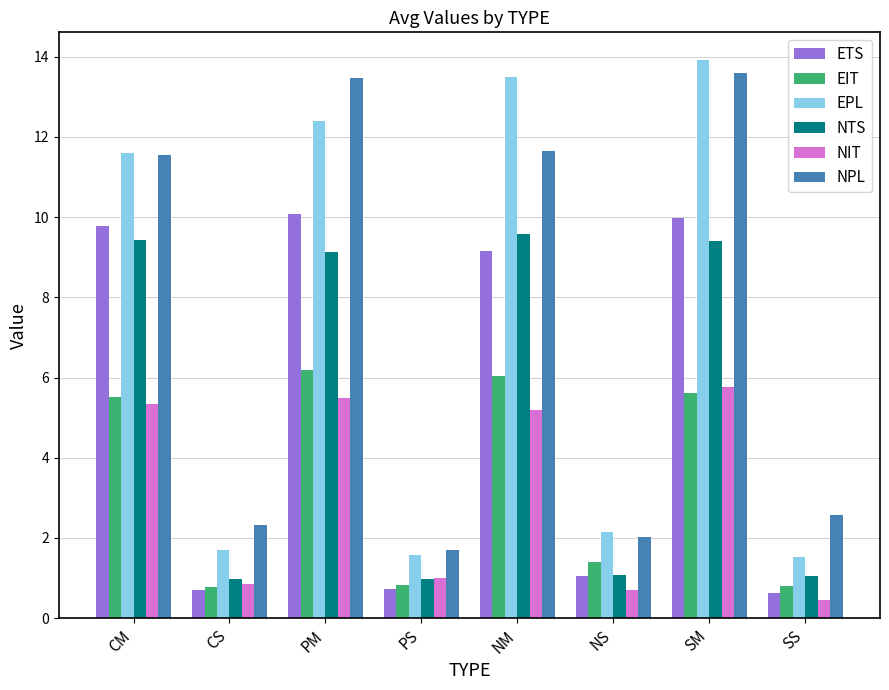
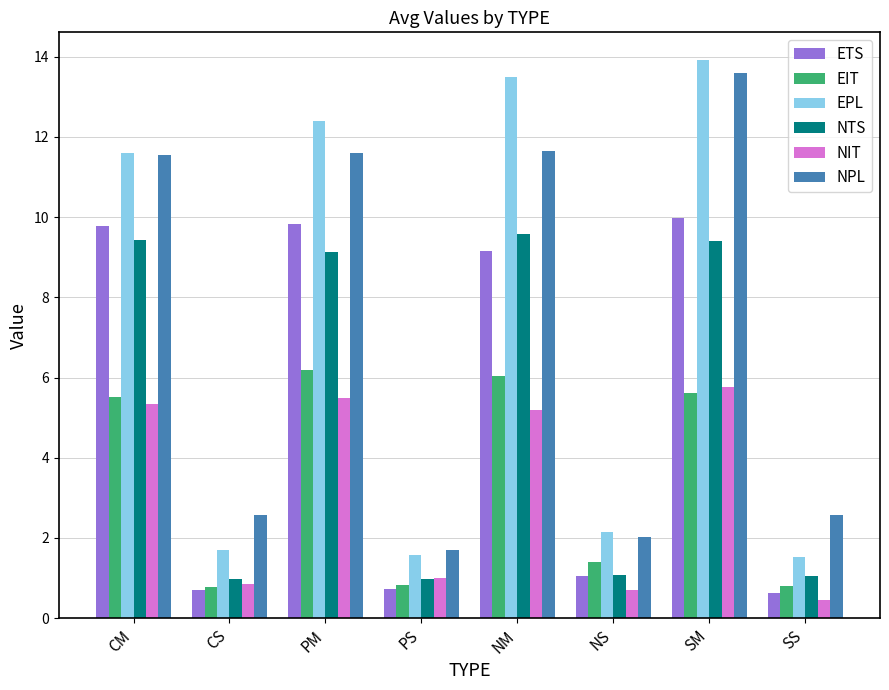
NPL, CS: 2.3 -> 2.6
ETS, PM: 10.1 -> 9.8
NPL, PM: 13.5 -> 11.6
